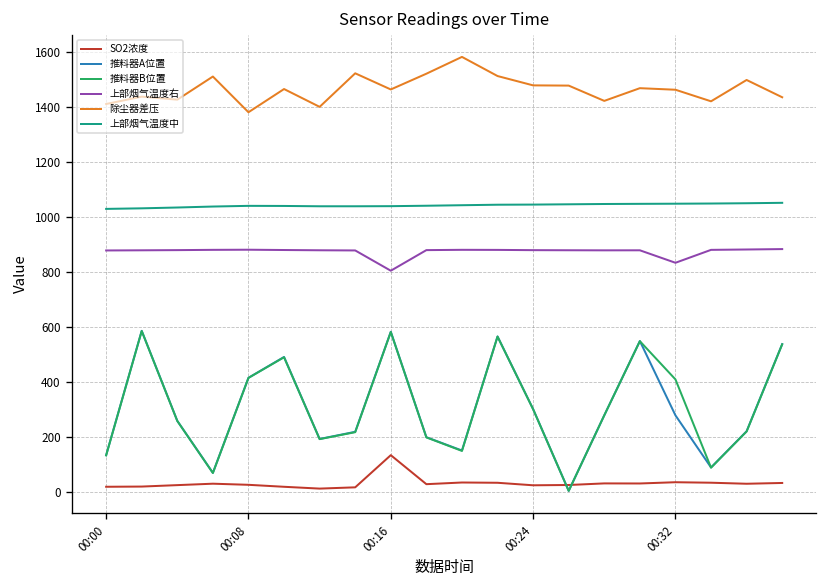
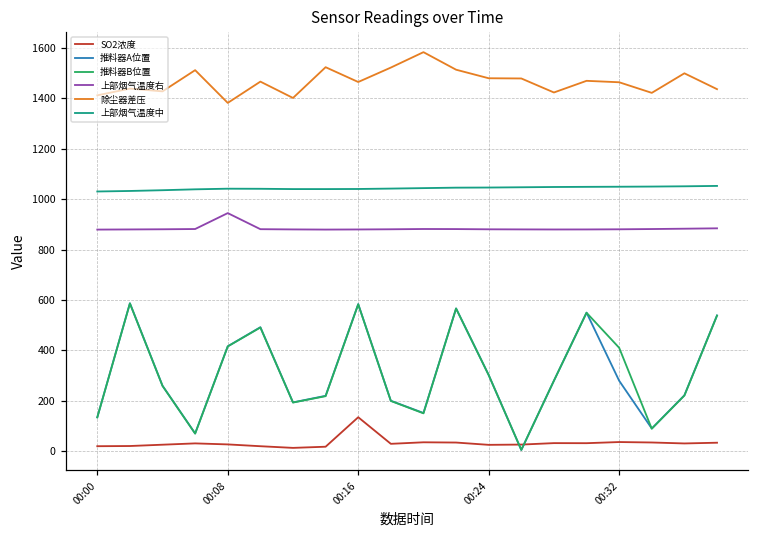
上部烟气温度右, 00:08: 880 -> 940
上部烟气温度右, 00:16: 810 -> 880
上部烟气温度右, 00:32: 830 -> 880
